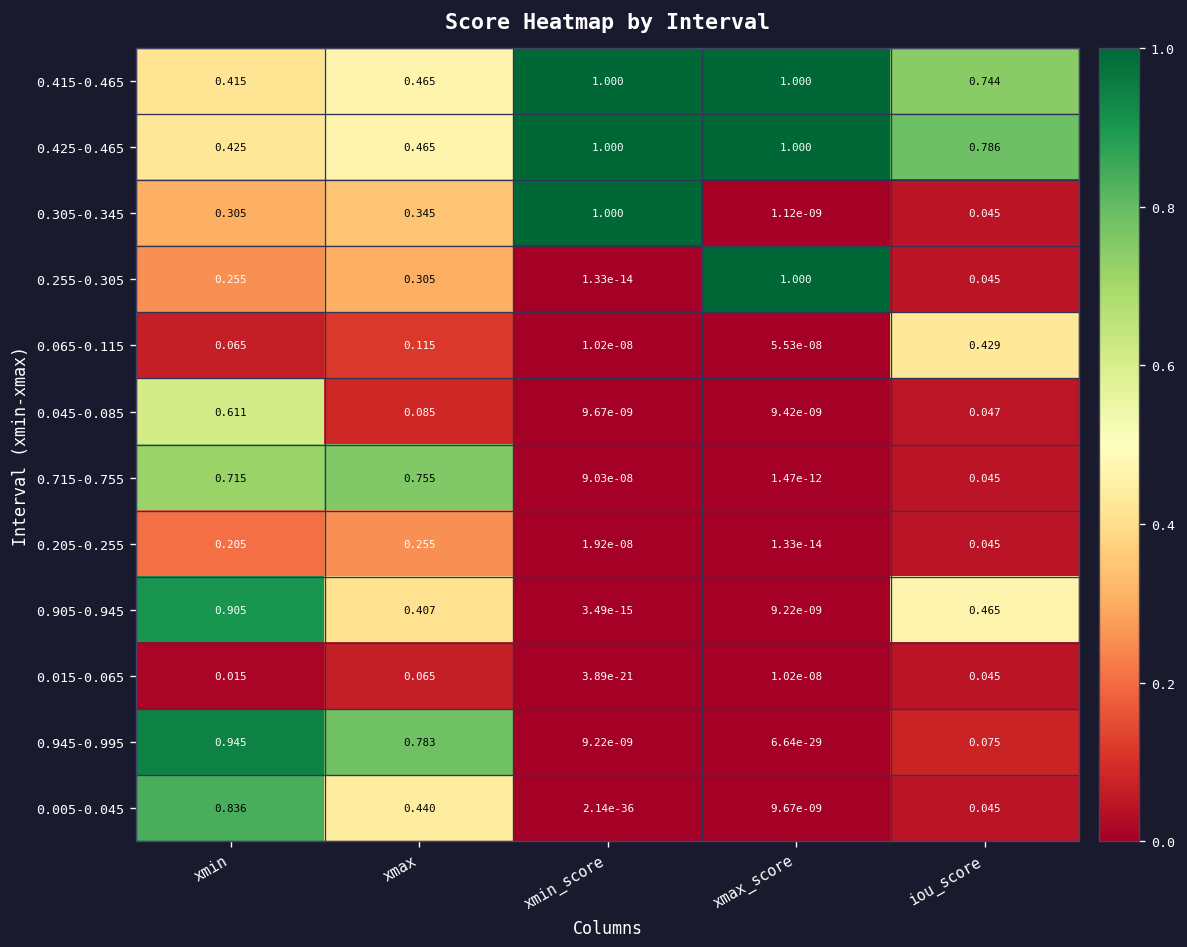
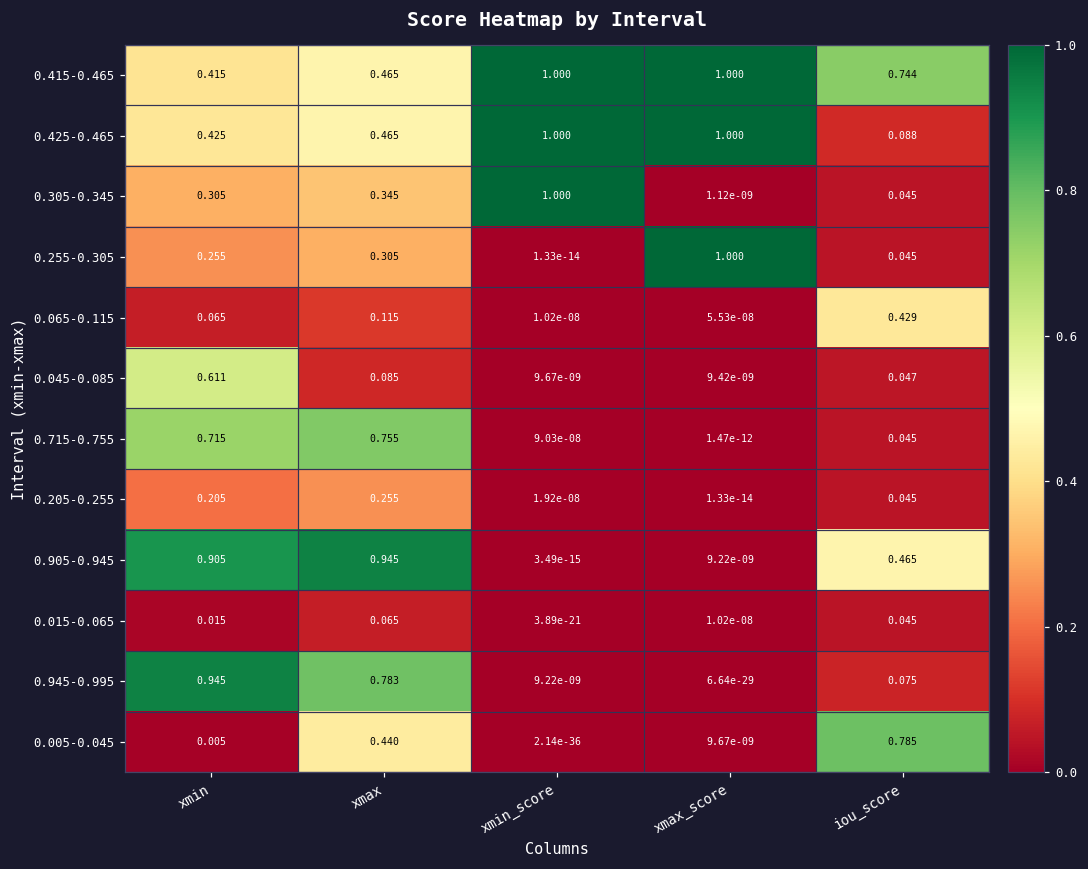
0.425-0.465, iou_score: 0.786 -> 0.088
0.905-0.945, xmax: 0.407 -> 0.945
0.005-0.045, xmin: 0.836 -> 0.005
0.005-0.045, iou_score: 0.045 -> 0.785
